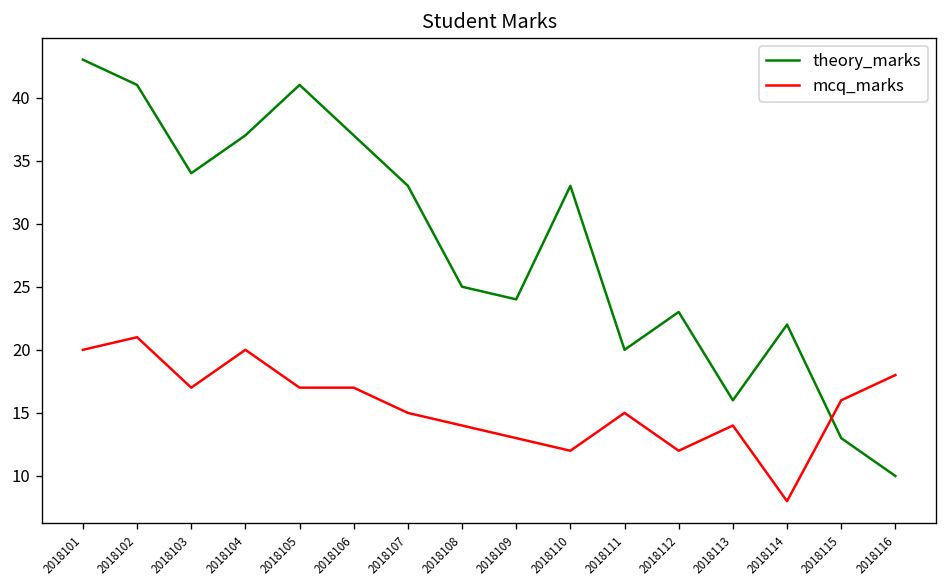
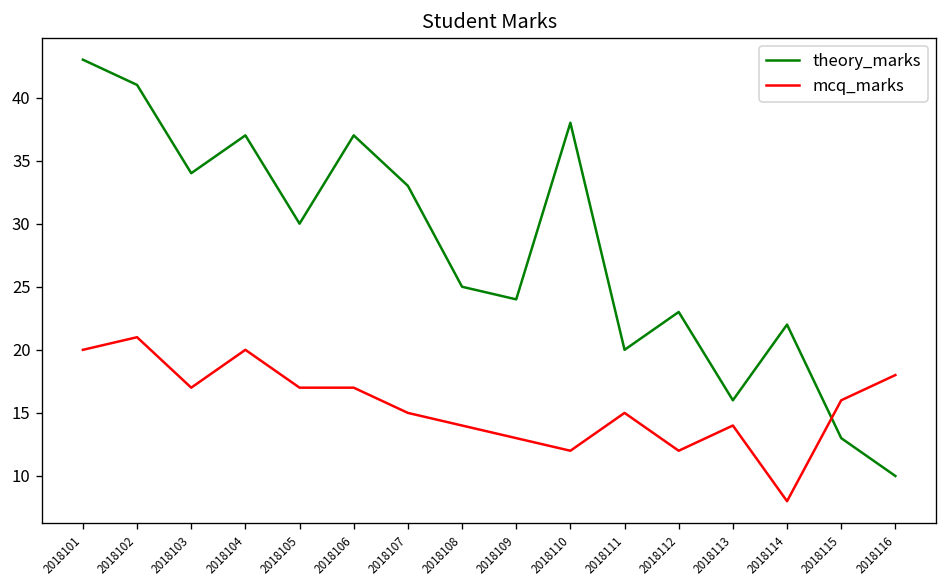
theory_marks, 2018105: 41 -> 30
theory_marks, 2018110: 33 -> 38
